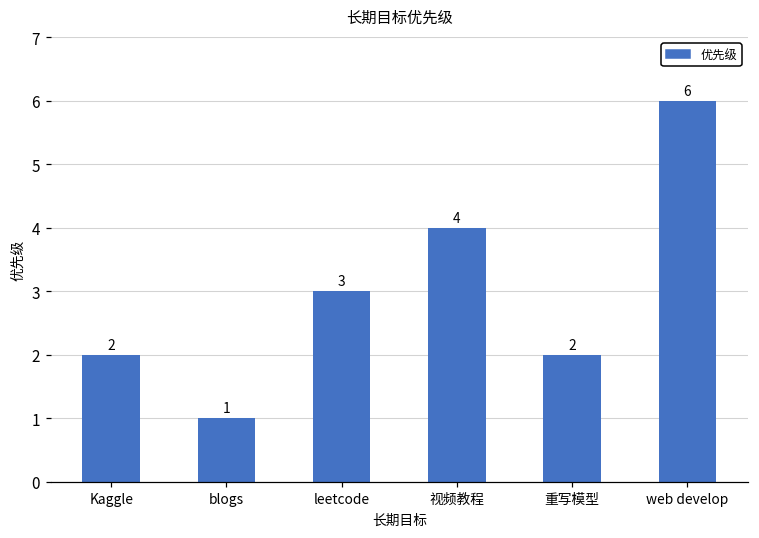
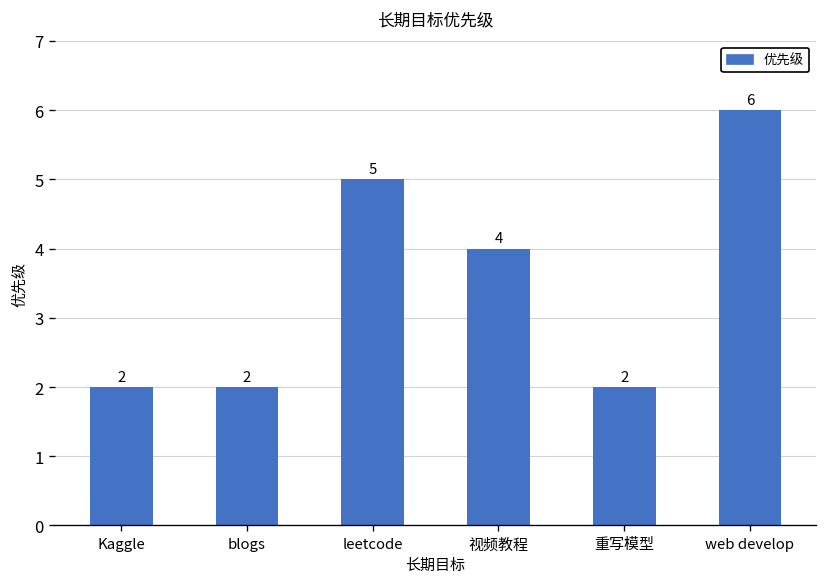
blogs: 1 -> 2
leetcode: 3 -> 5
